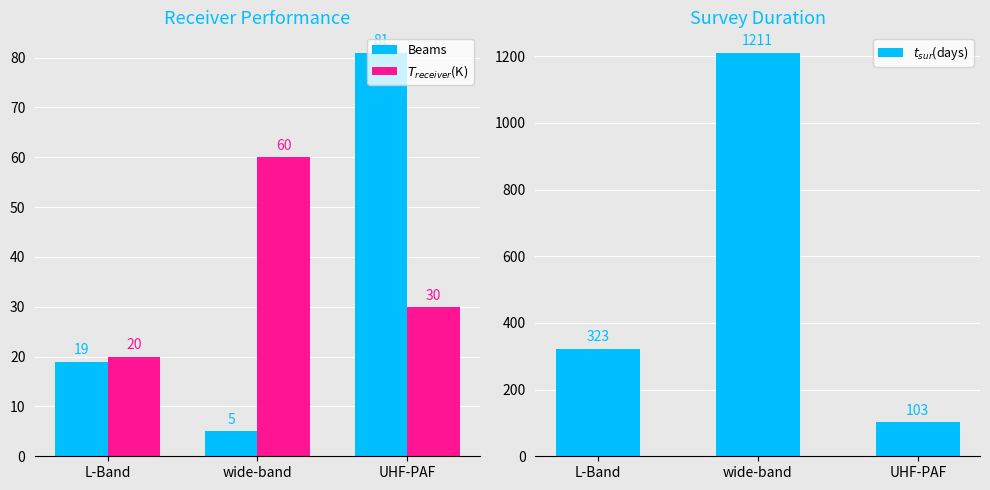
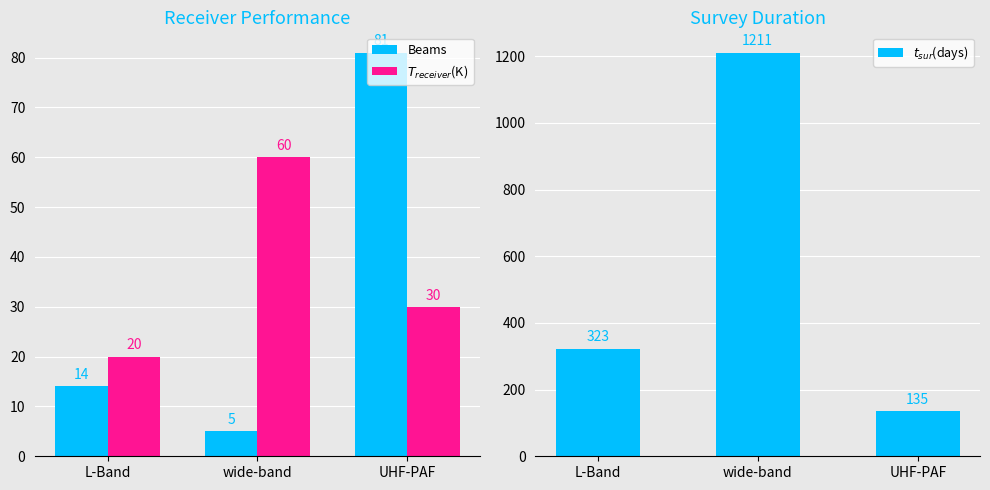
Receiver Performance, Beams, L-Band: 19 -> 14
Survey Duration, UHF-PAF: 103 -> 135
